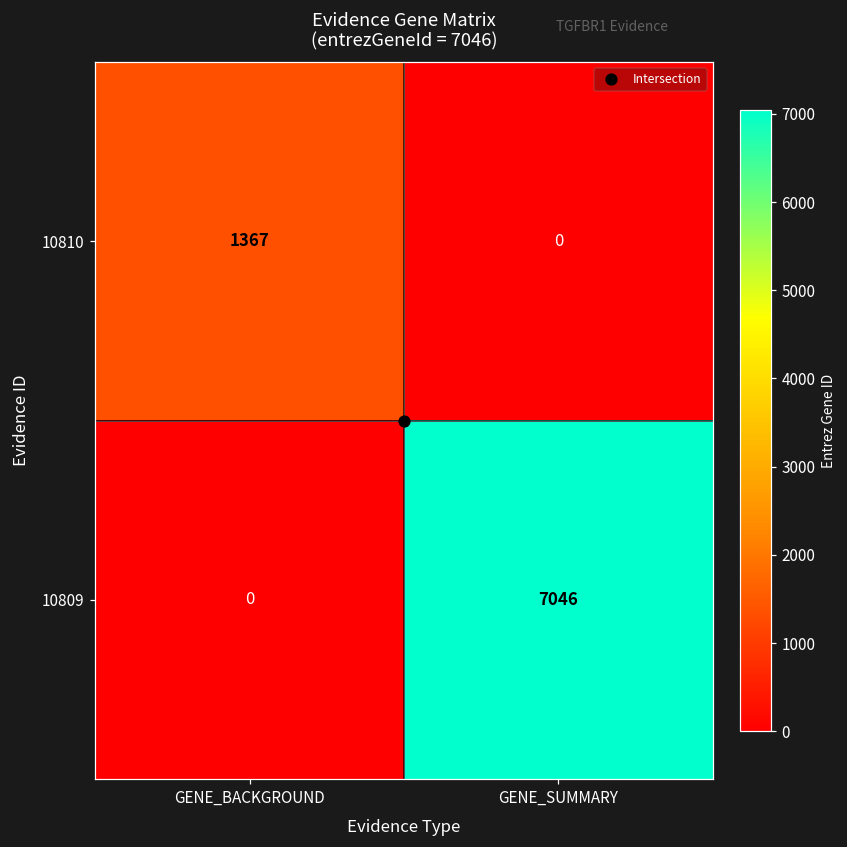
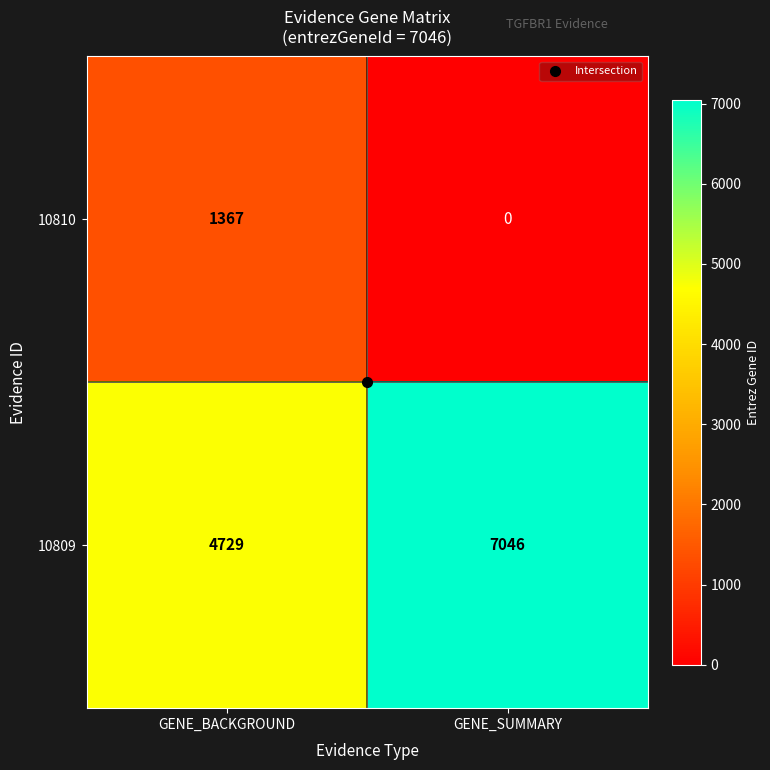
10809, GENE_BACKGROUND: 0 -> 4729
